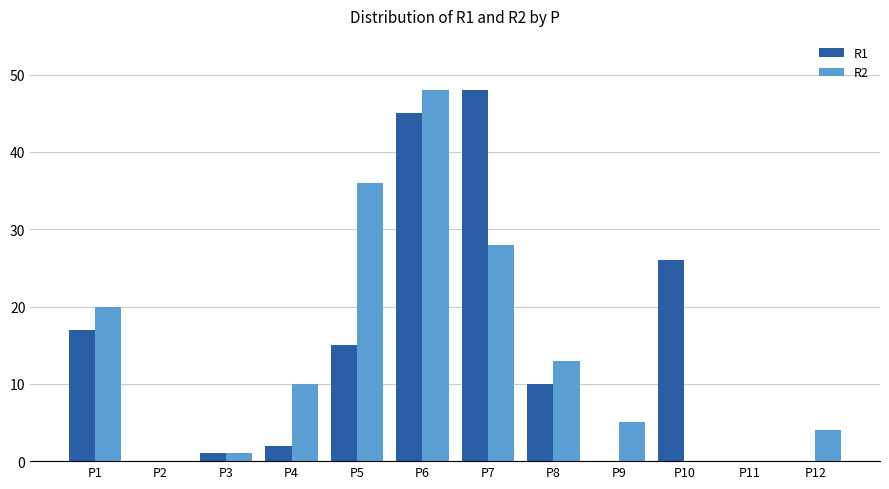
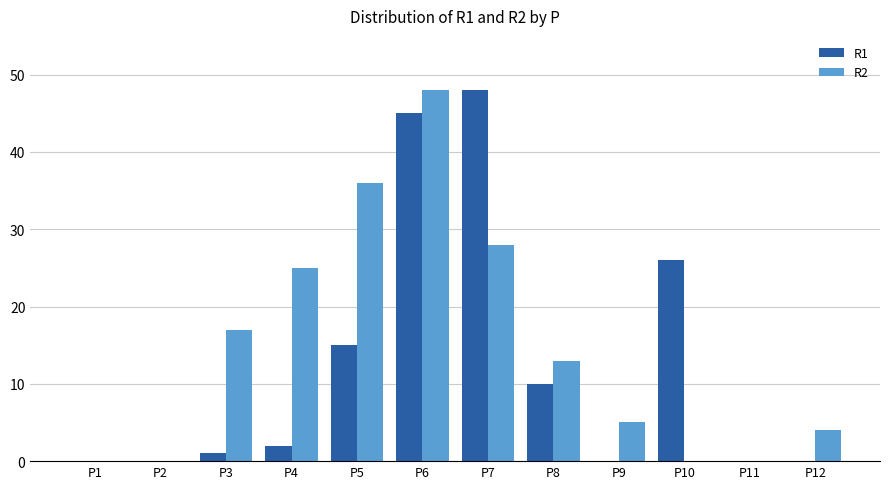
R1, P1: 17 -> 0
R2, P1: 20 -> 0
R2, P3: 1 -> 17
R2, P4: 10 -> 25
